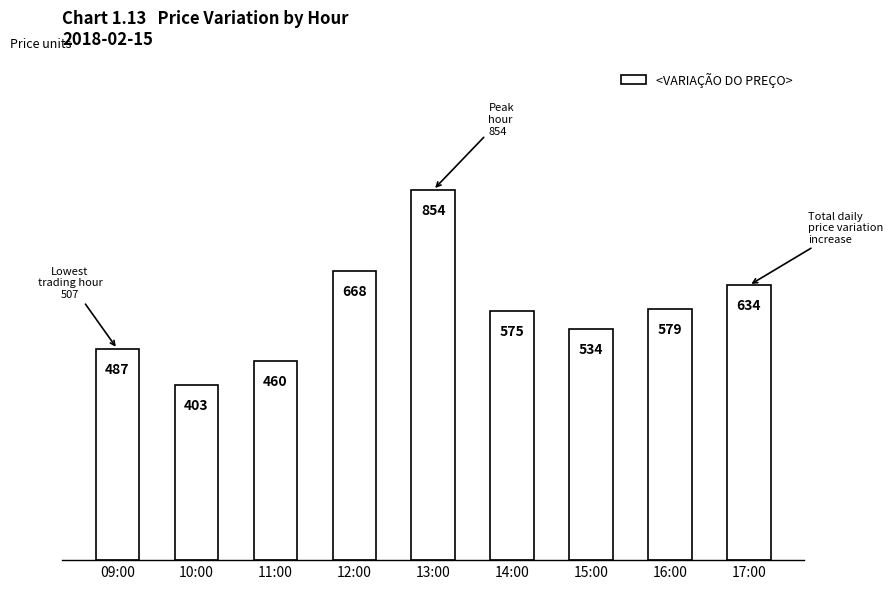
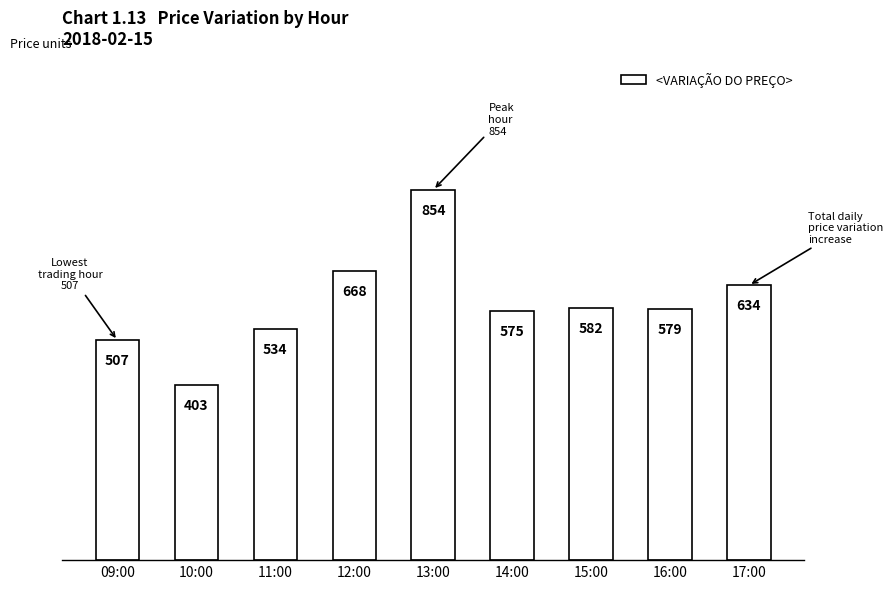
09:00: 487 -> 507
11:00: 460 -> 534
15:00: 534 -> 582
